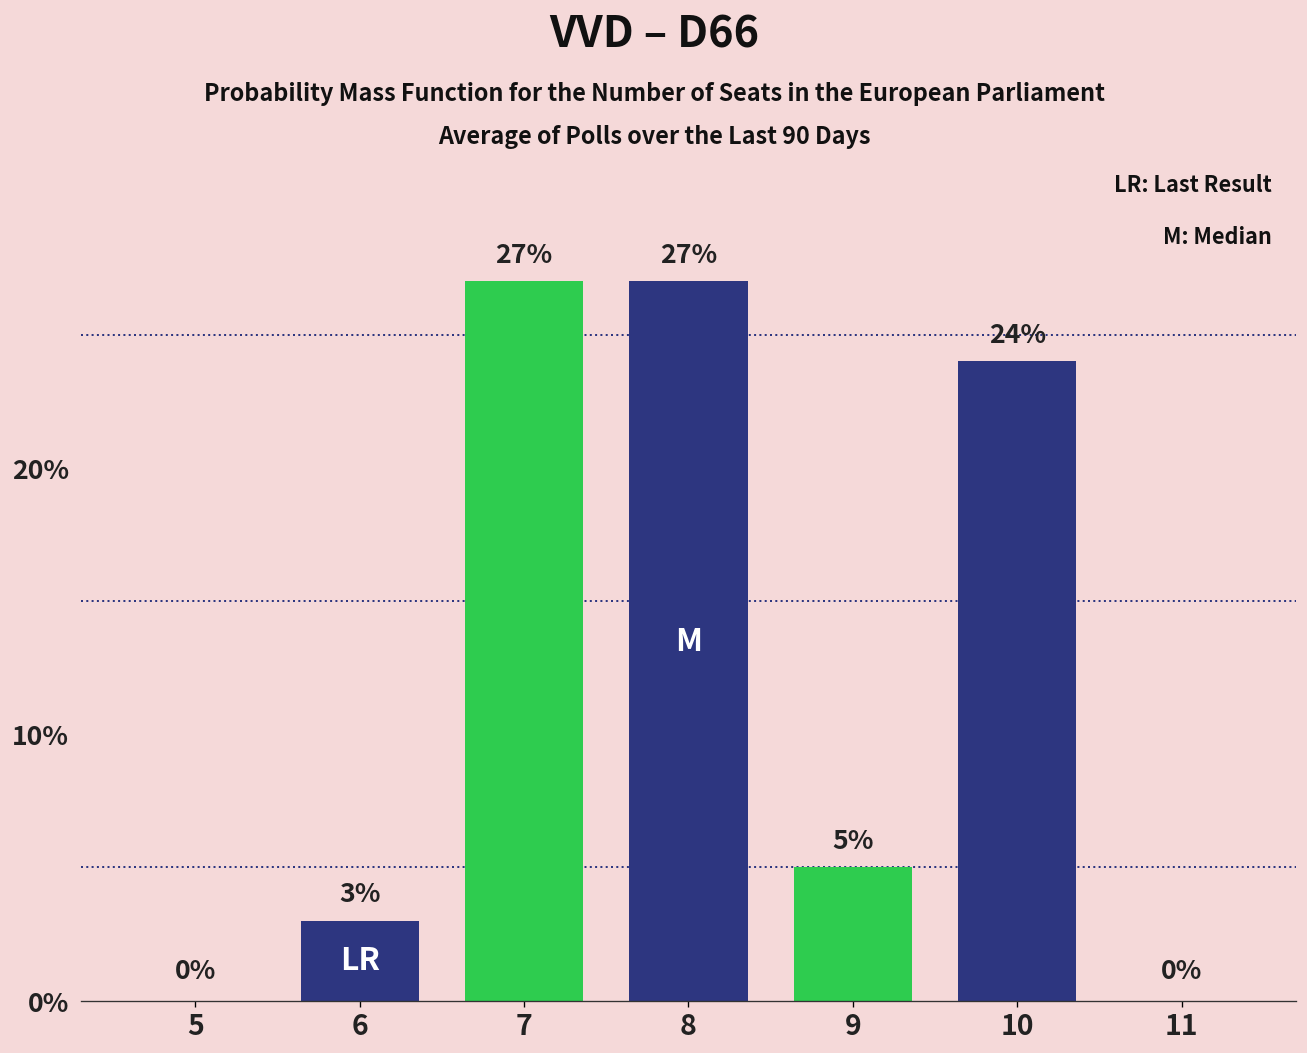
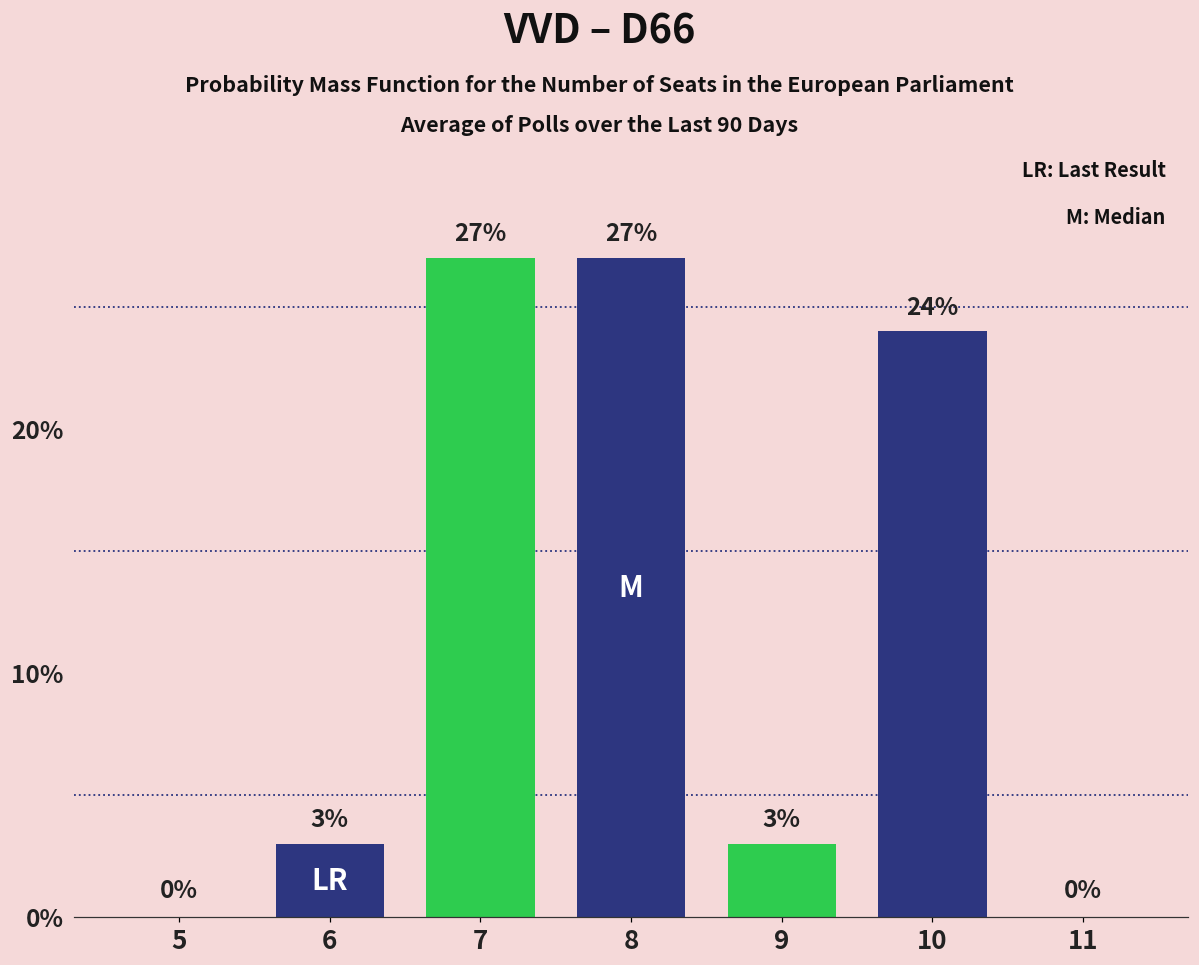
9: 5% -> 3%
